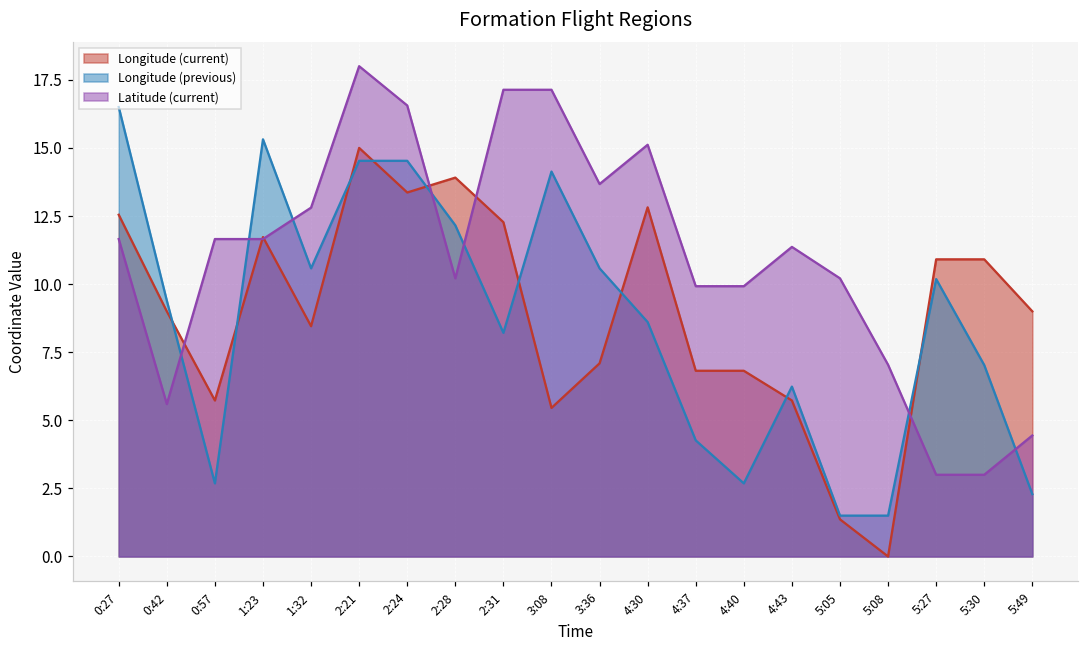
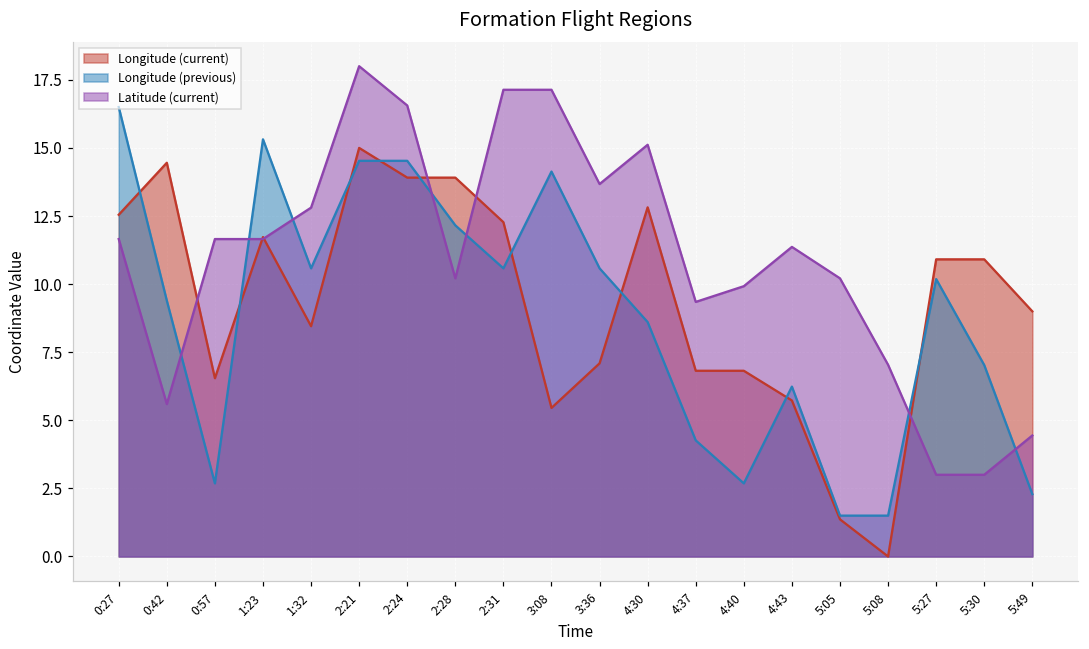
Longitude (current), 0:42: 9.0 -> 14.5
Longitude (current), 0:57: 5.7 -> 6.5
Longitude (current), 2:24: 13.4 -> 13.9
Longitude (previous), 2:31: 8.2 -> 10.6
Latitude (current), 4:37: 9.9 -> 9.3
